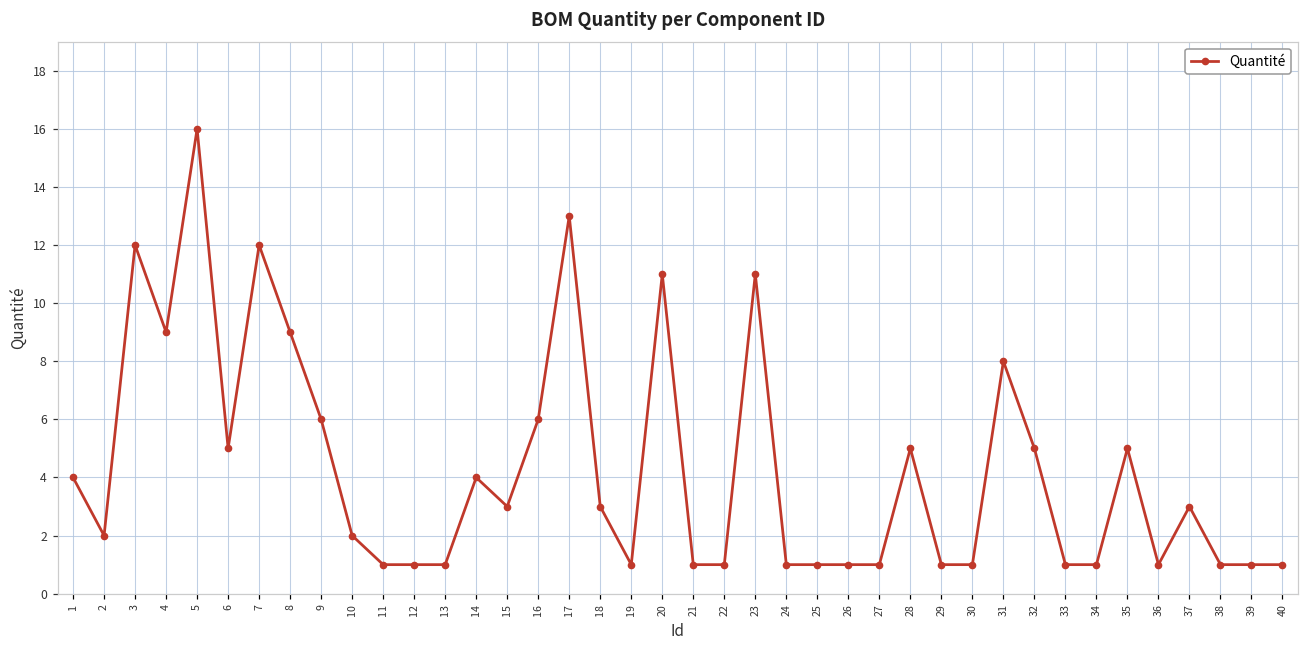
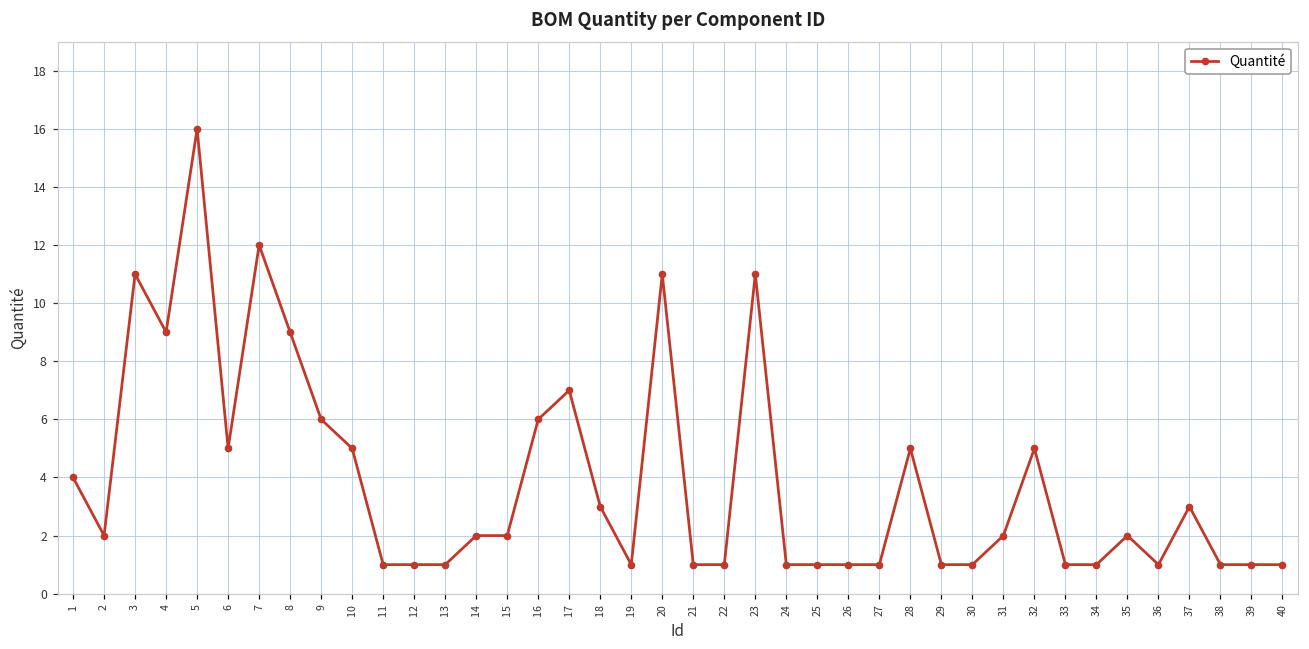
3: 12 -> 11
10: 2 -> 5
14: 4 -> 2
15: 3 -> 2
17: 13 -> 7
31: 8 -> 2
35: 5 -> 2
